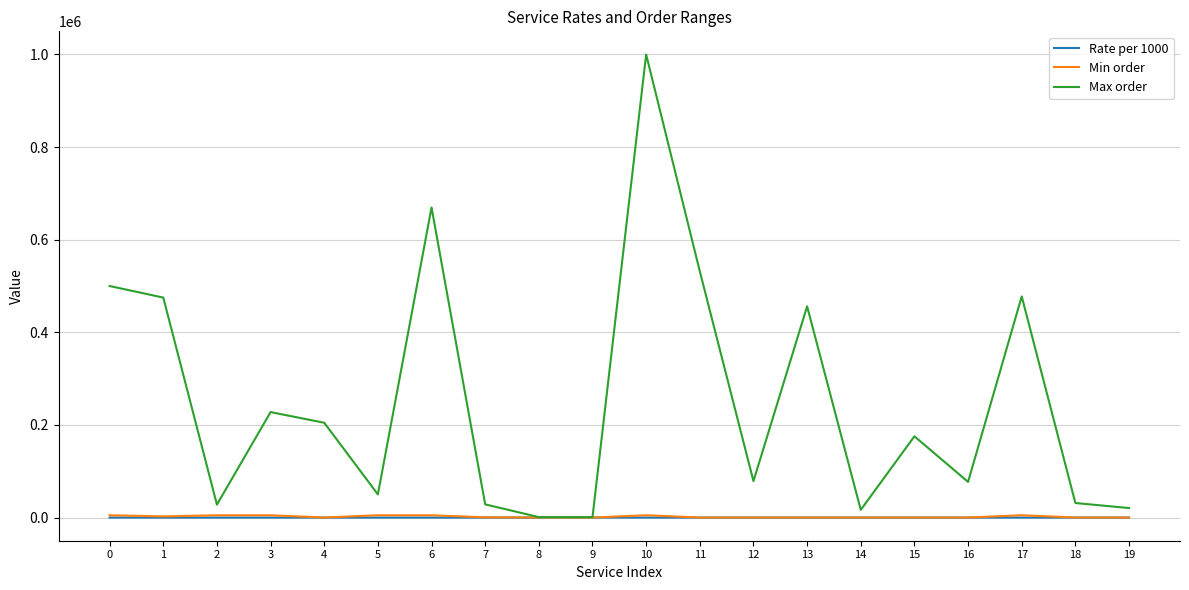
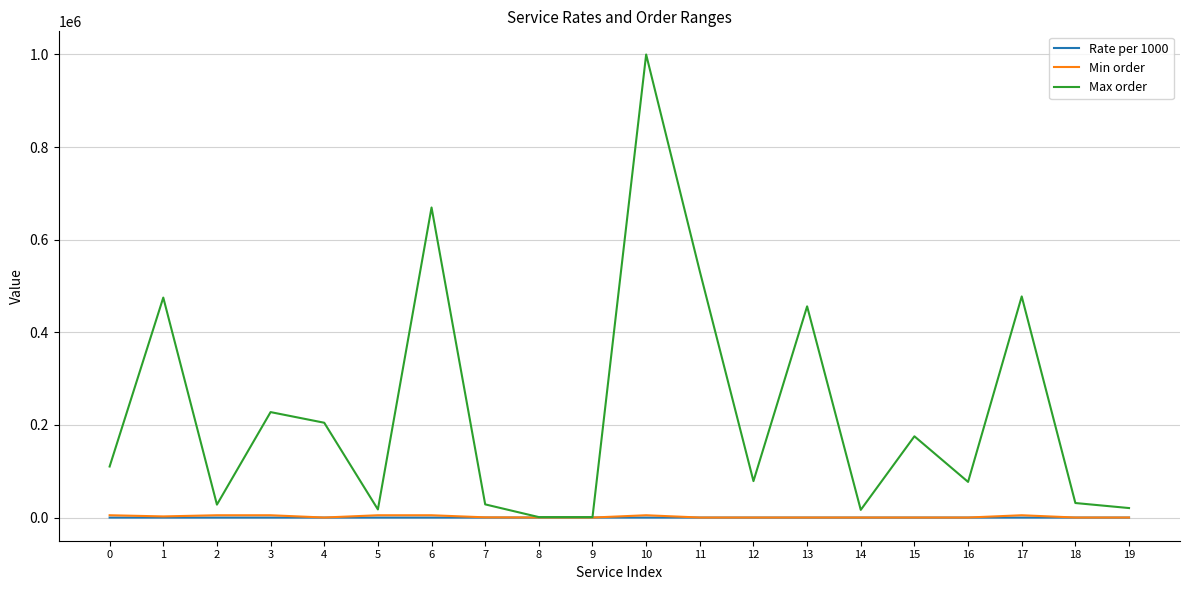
Max order, 0: 500000 -> 110000
Max order, 5: 50000 -> 20000
